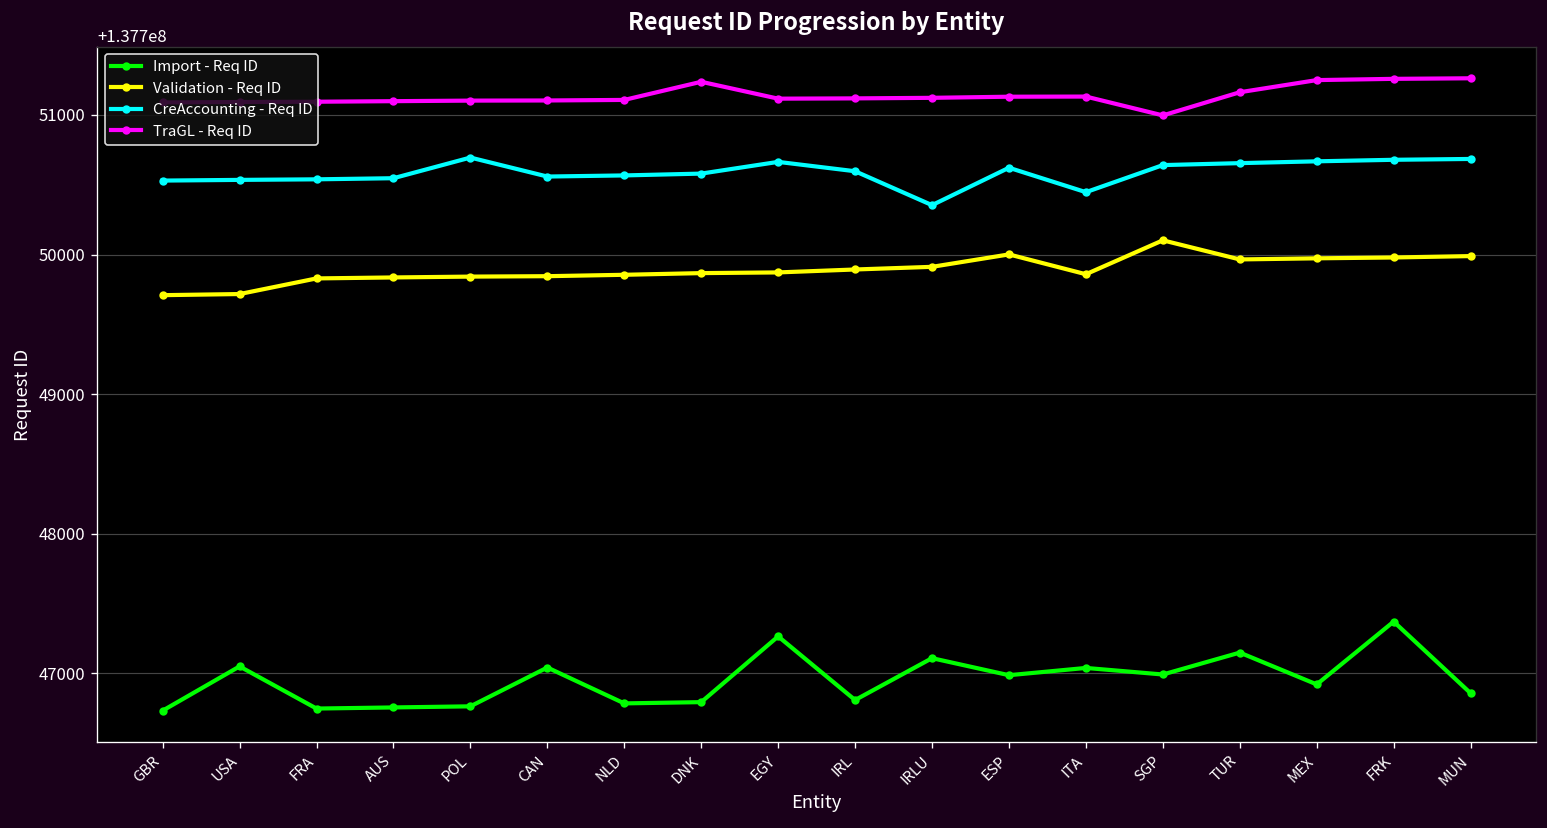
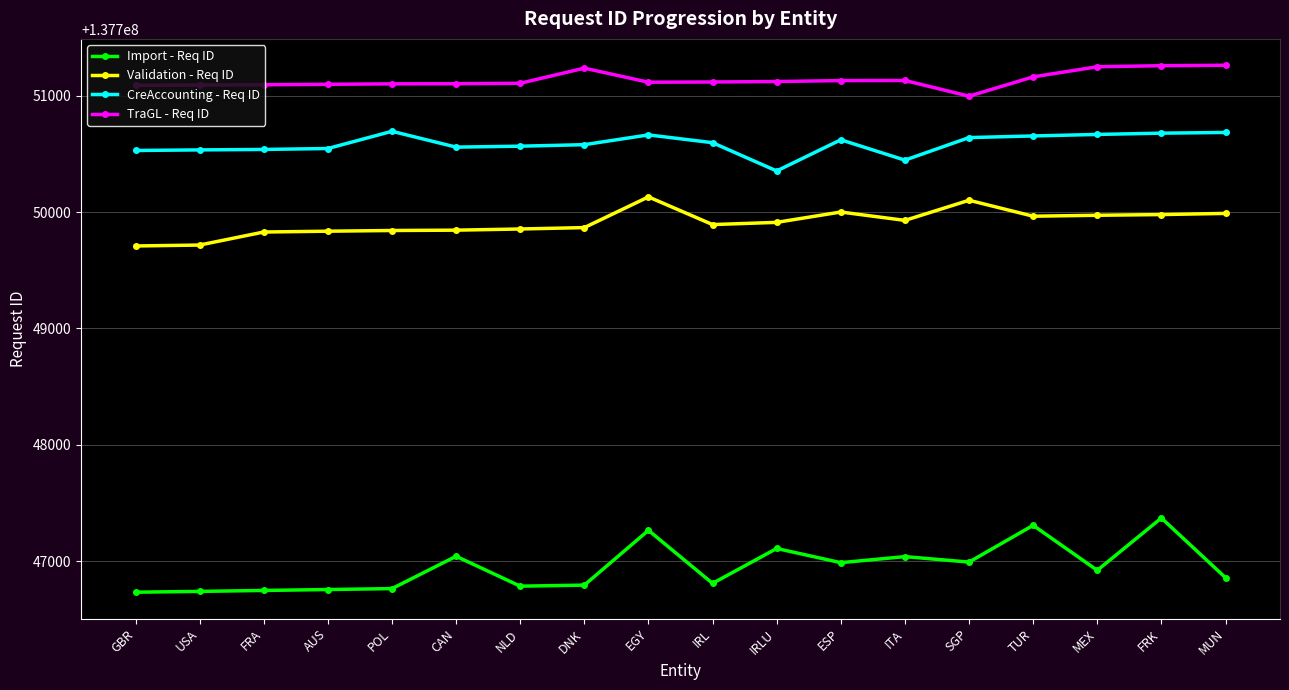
Import - Req ID, USA: 137747050 -> 137746740
Validation - Req ID, EGY: 137749870 -> 137750130
Validation - Req ID, ITA: 137749860 -> 137749930
Import - Req ID, TUR: 137747150 -> 137747310
